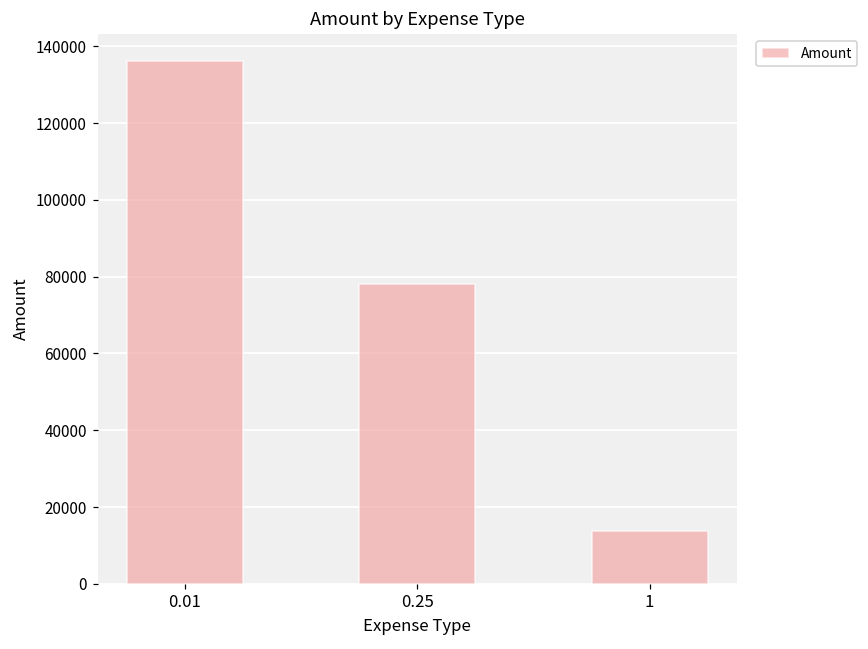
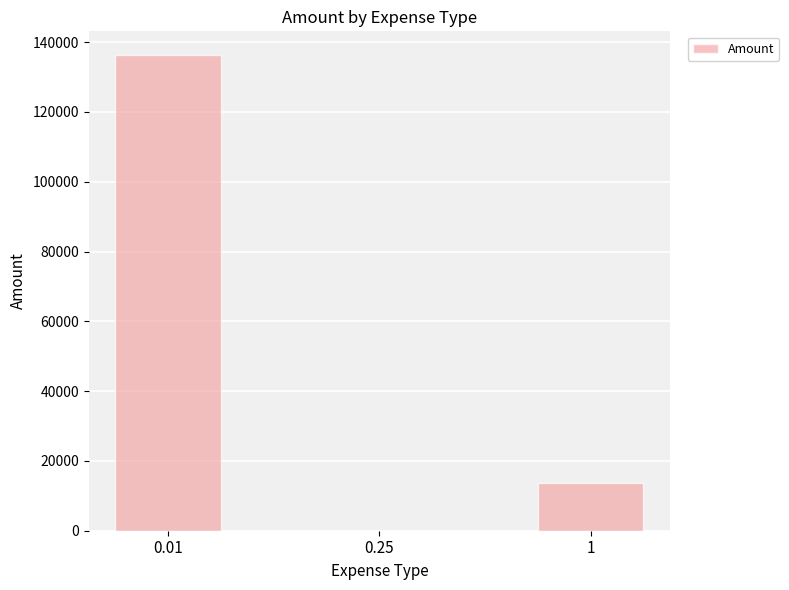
0.25: 78000 -> 0
